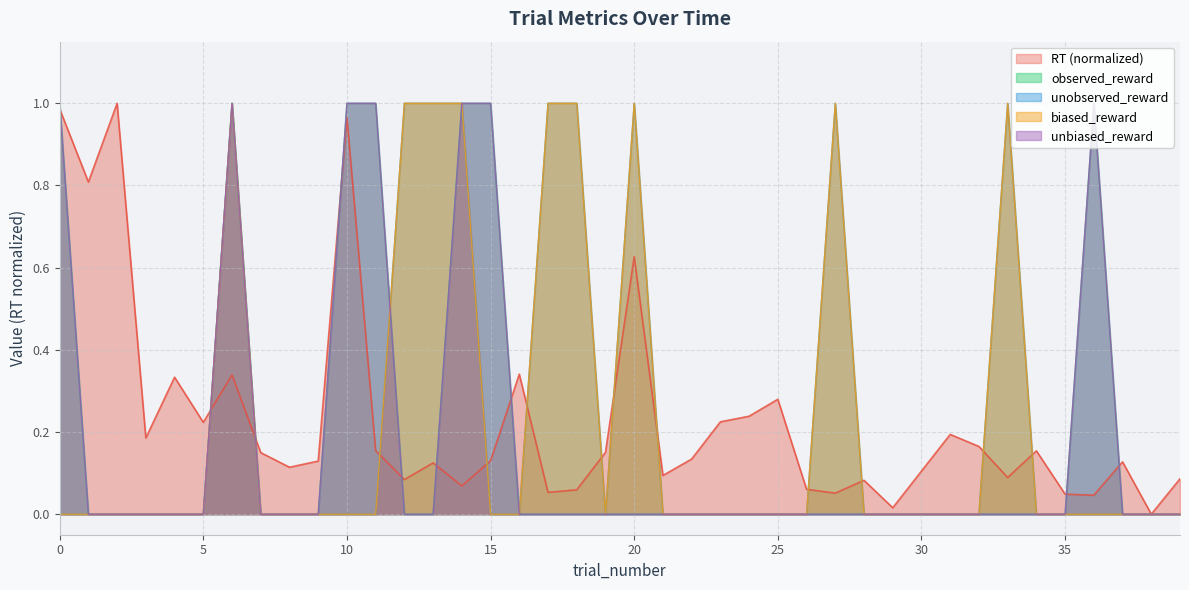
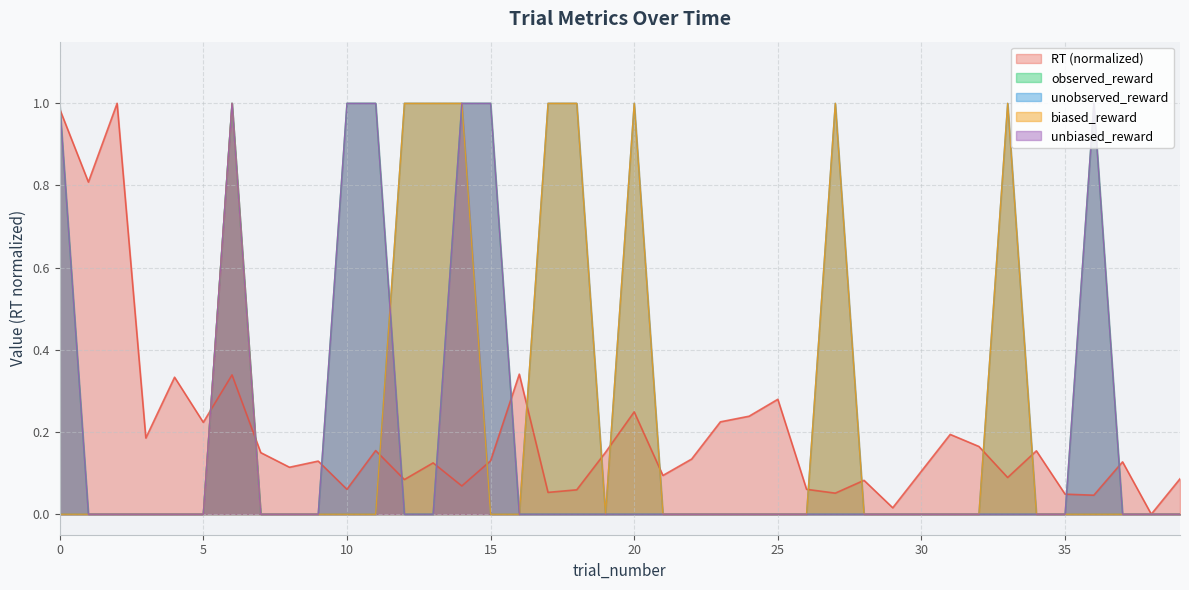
RT (normalized), 10: 0.97 -> 0.06
RT (normalized), 20: 0.63 -> 0.25
